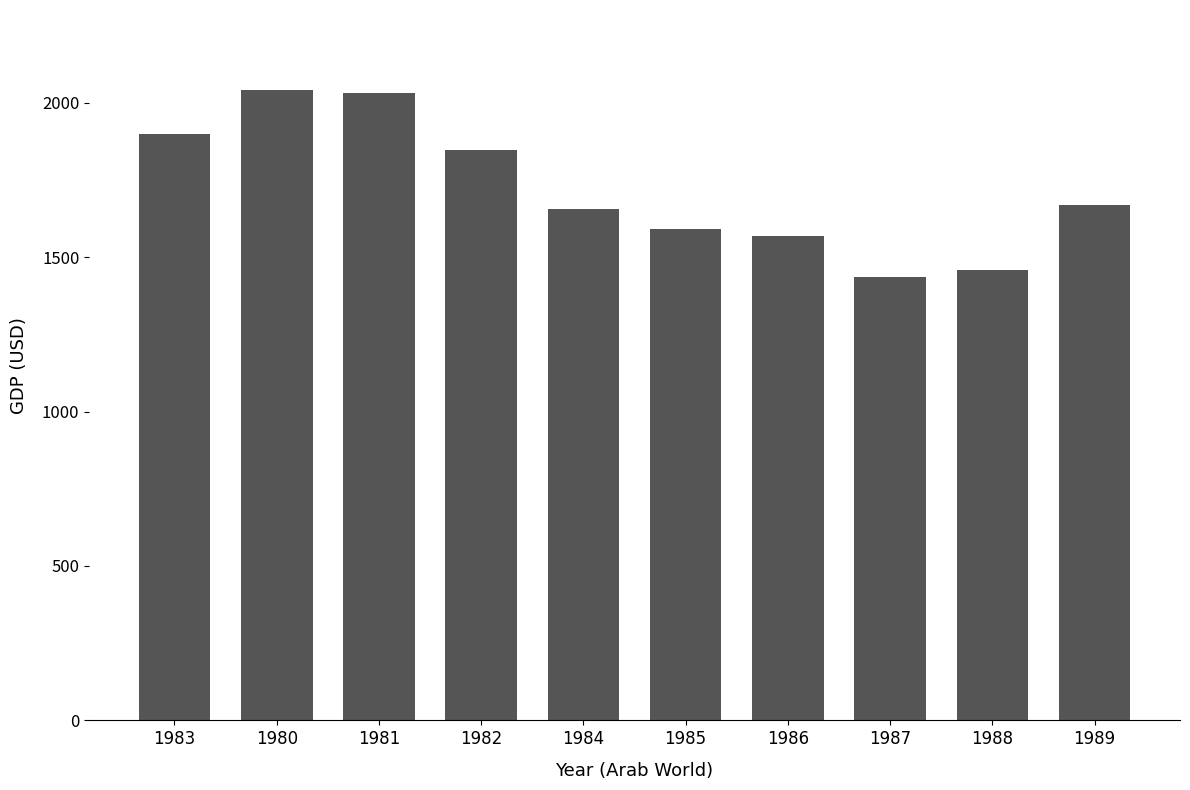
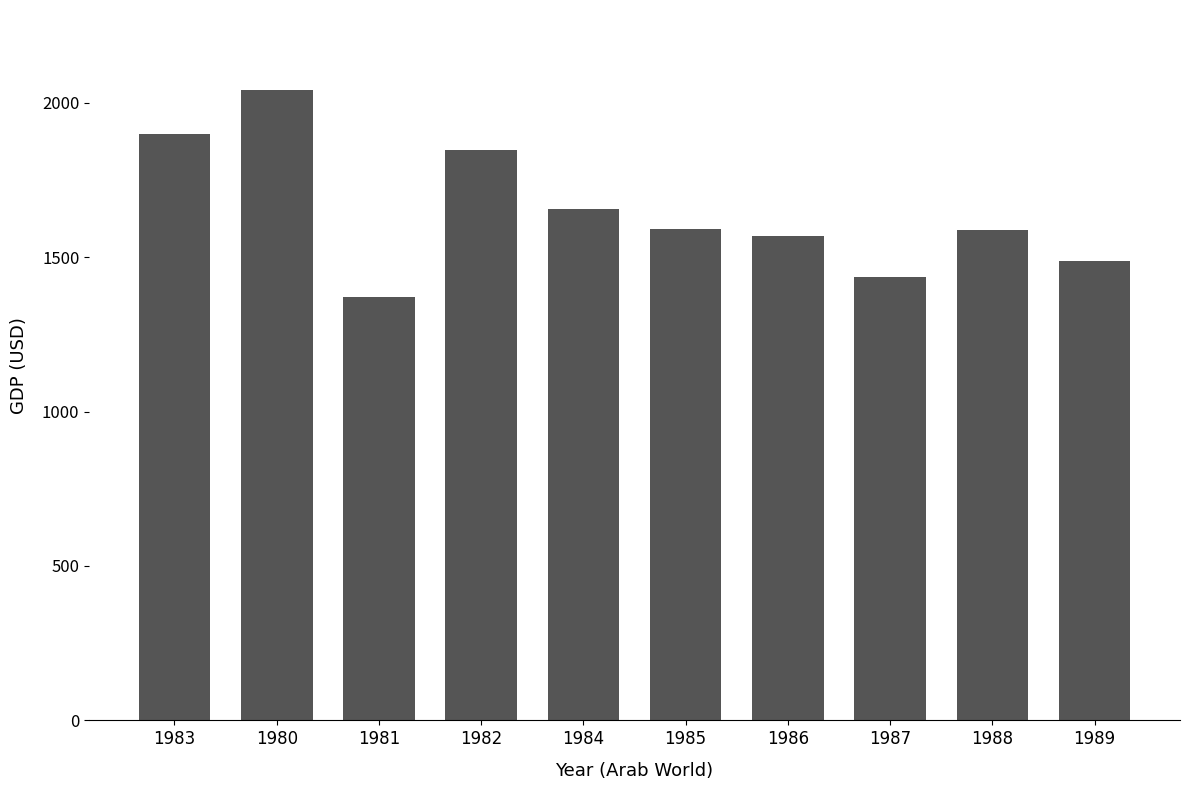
1981: 2030 -> 1370
1988: 1460 -> 1590
1989: 1670 -> 1490
